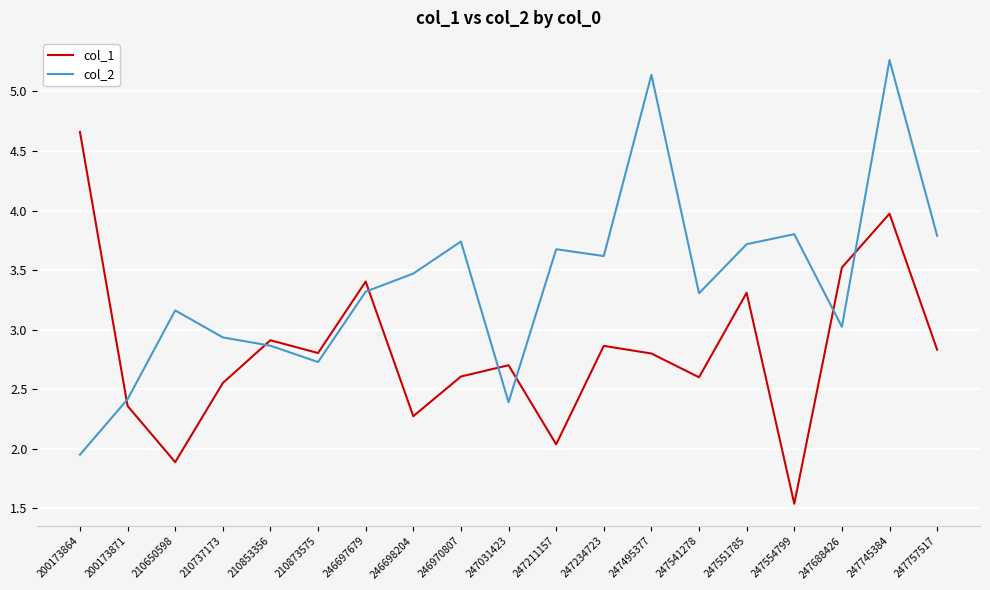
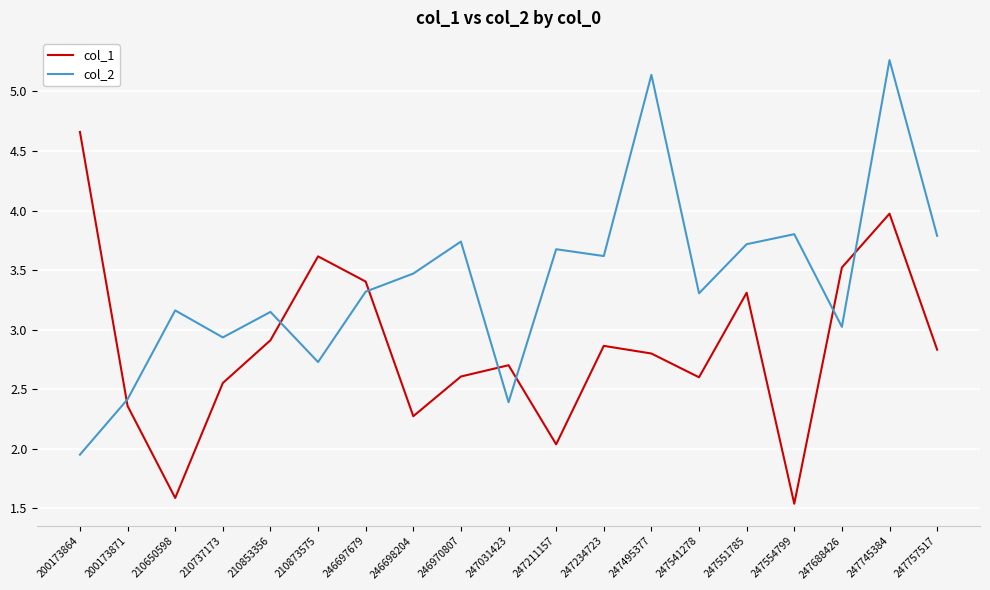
col_1, 210650598: 1.89 -> 1.59
col_2, 210853356: 2.86 -> 3.15
col_1, 210873575: 2.80 -> 3.61
